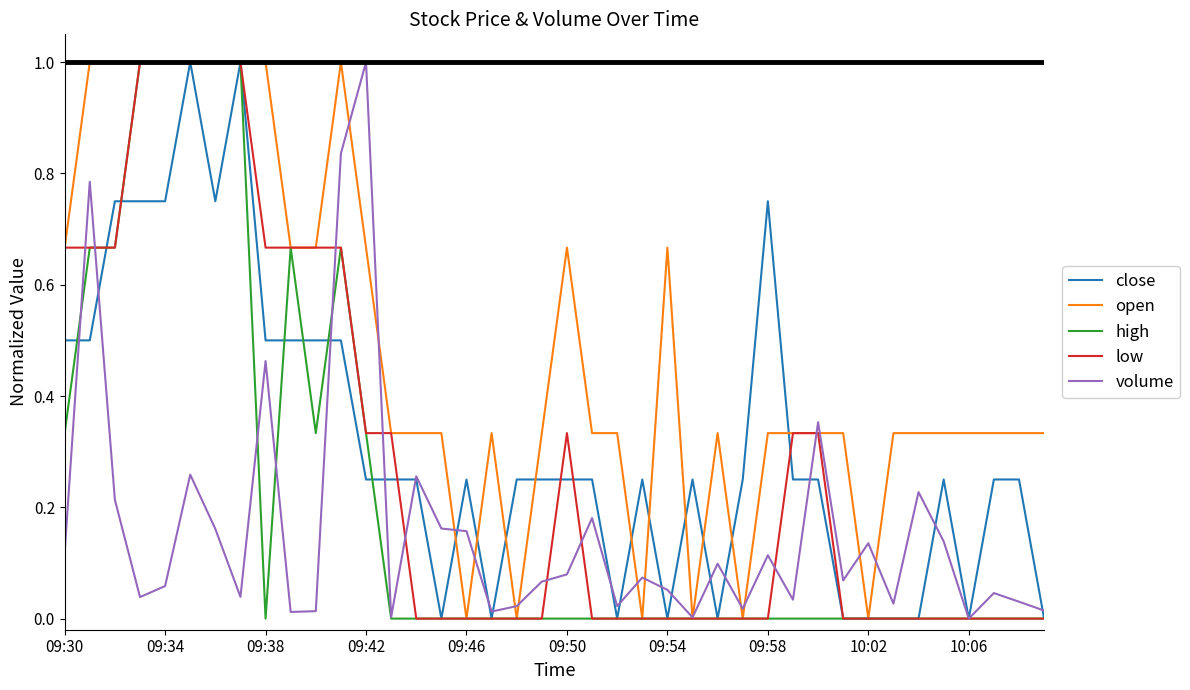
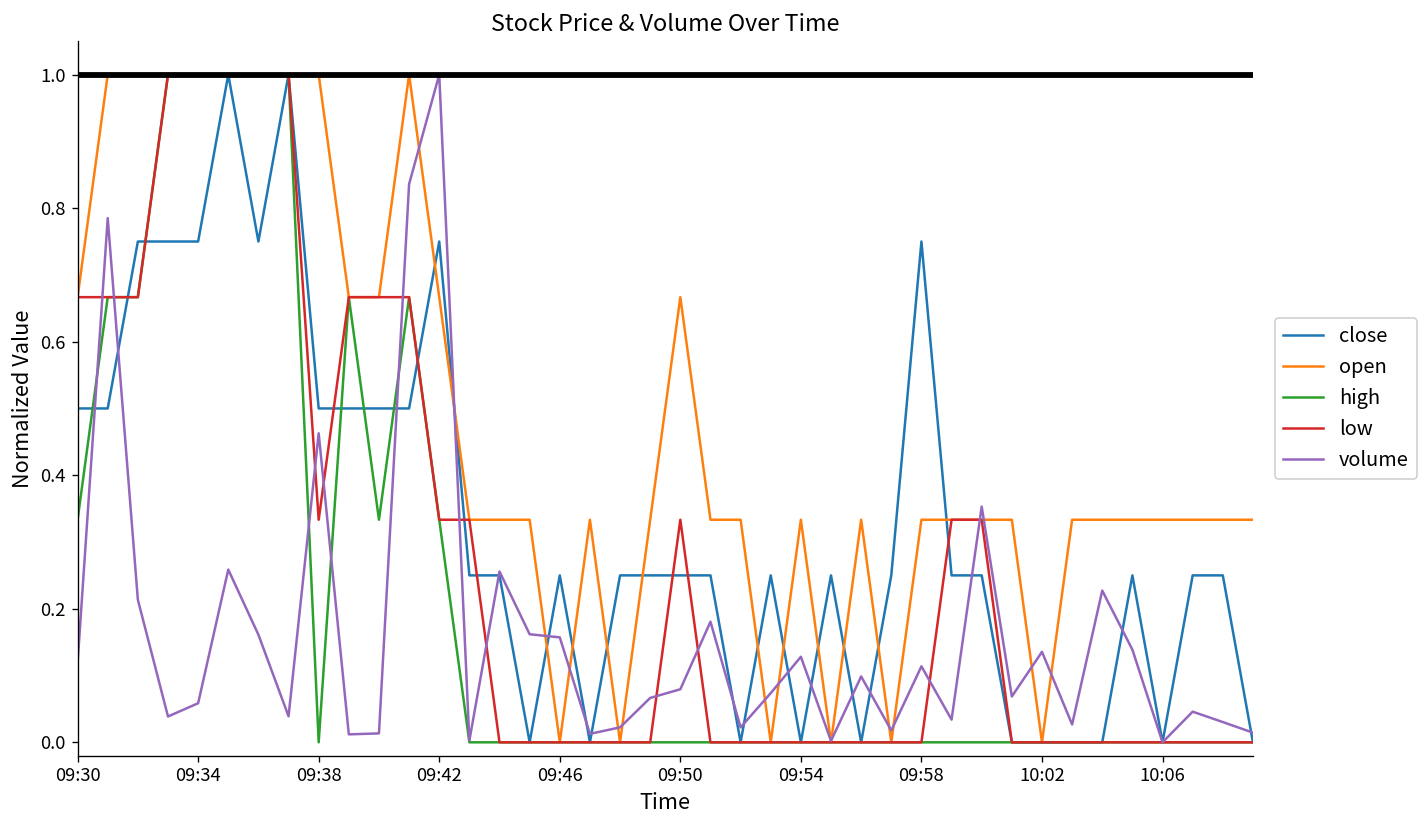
low, 09:38: 0.67 -> 0.33
close, 09:42: 0.25 -> 0.75
open, 09:54: 0.67 -> 0.33
volume, 09:54: 0.05 -> 0.13
